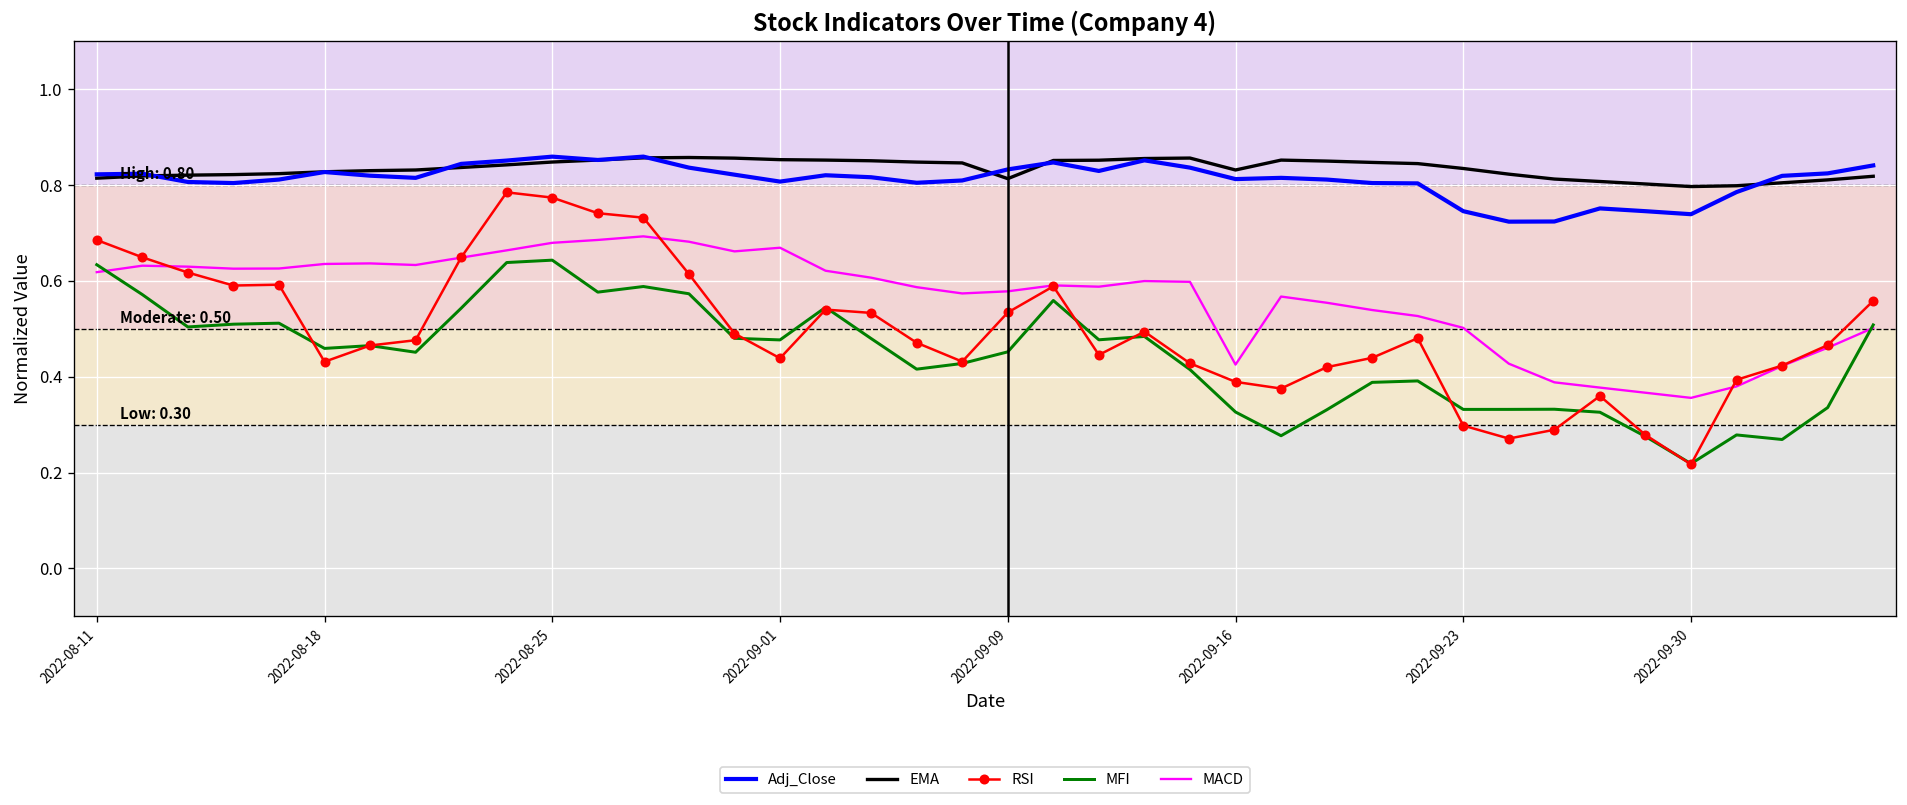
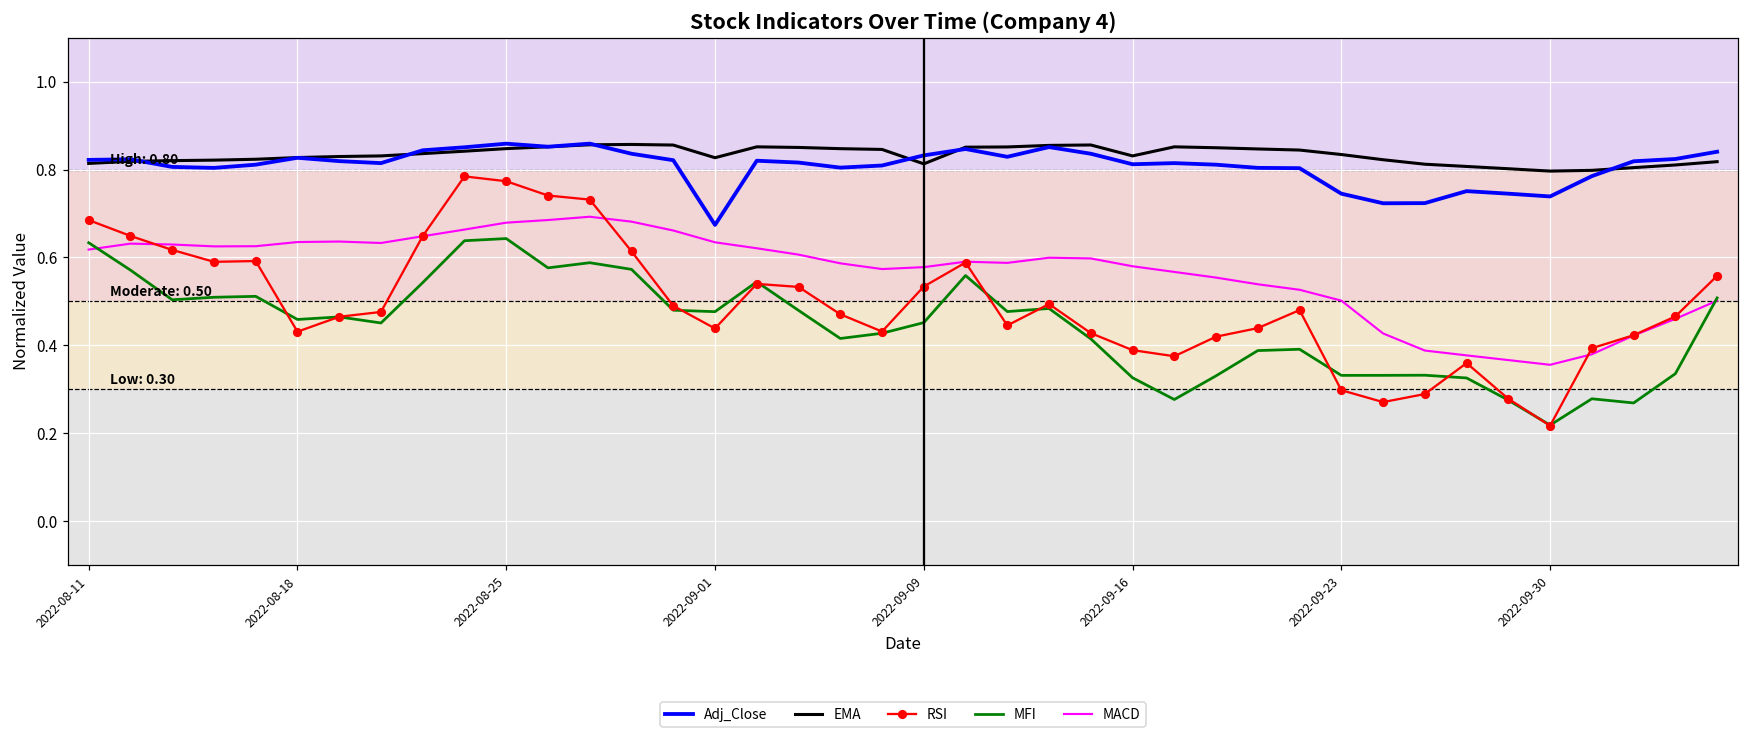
Adj_Close, 2022-09-01: 0.81 -> 0.67
EMA, 2022-09-01: 0.85 -> 0.83
MACD, 2022-09-01: 0.67 -> 0.63
MACD, 2022-09-16: 0.43 -> 0.58
